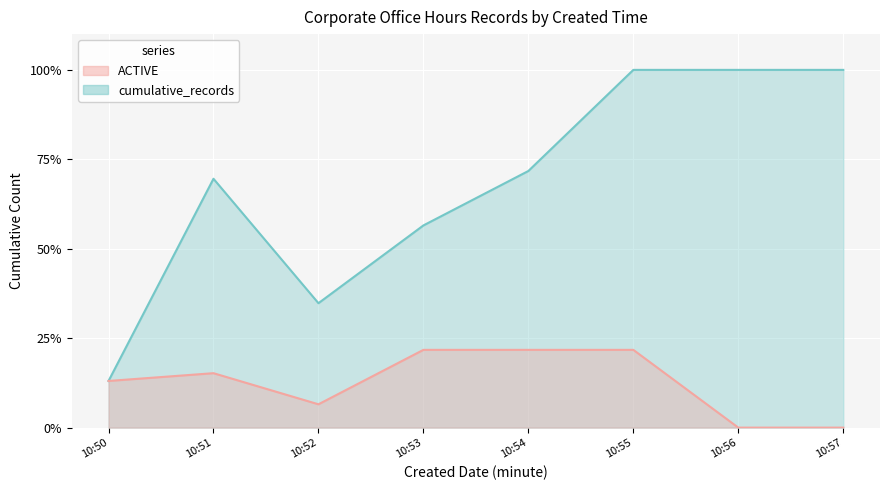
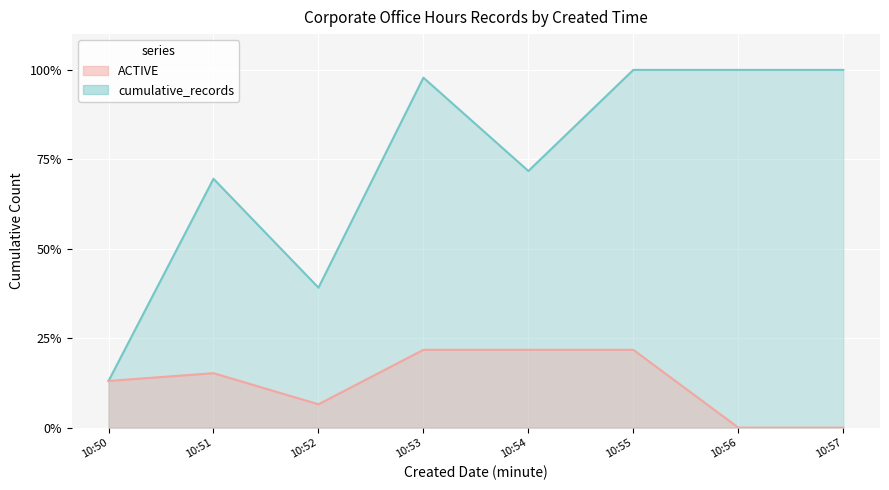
cumulative_records, 10:52: 35% -> 39%
cumulative_records, 10:53: 57% -> 98%
